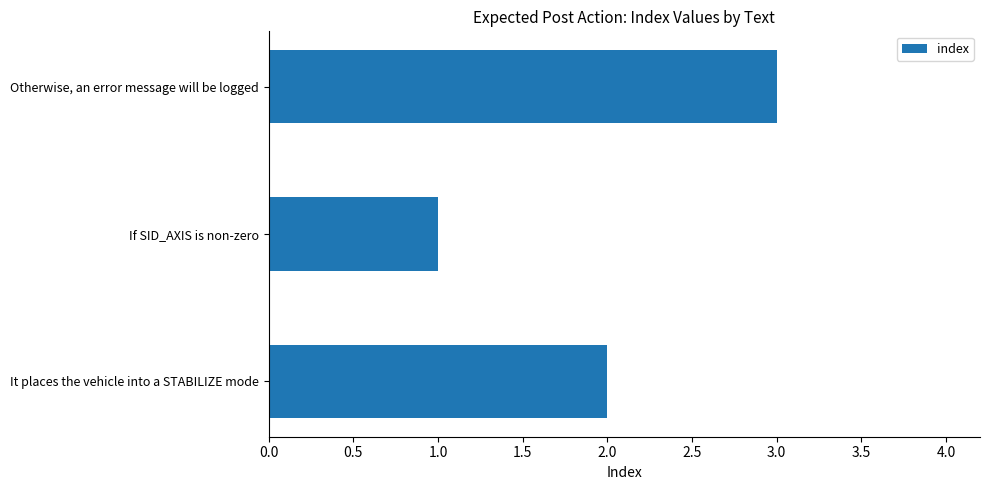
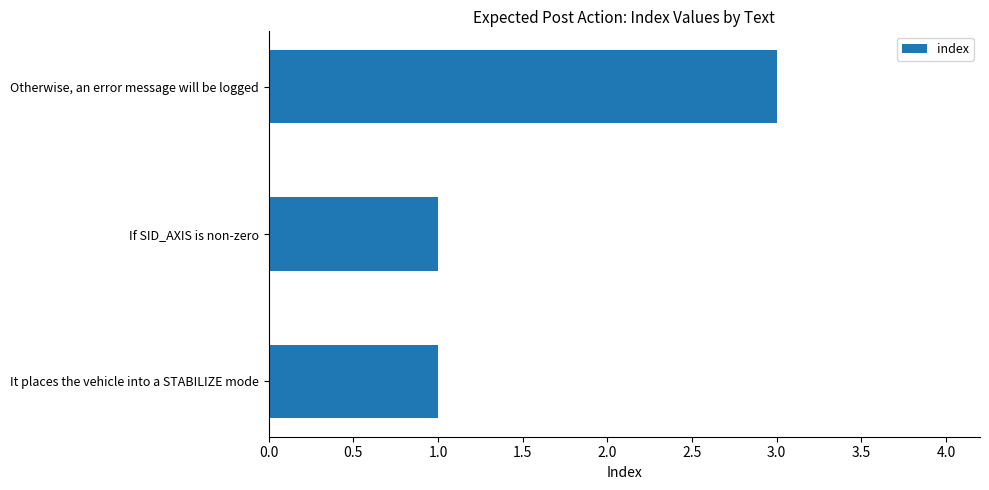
It places the vehicle into a STABILIZE mode: 2 -> 1
